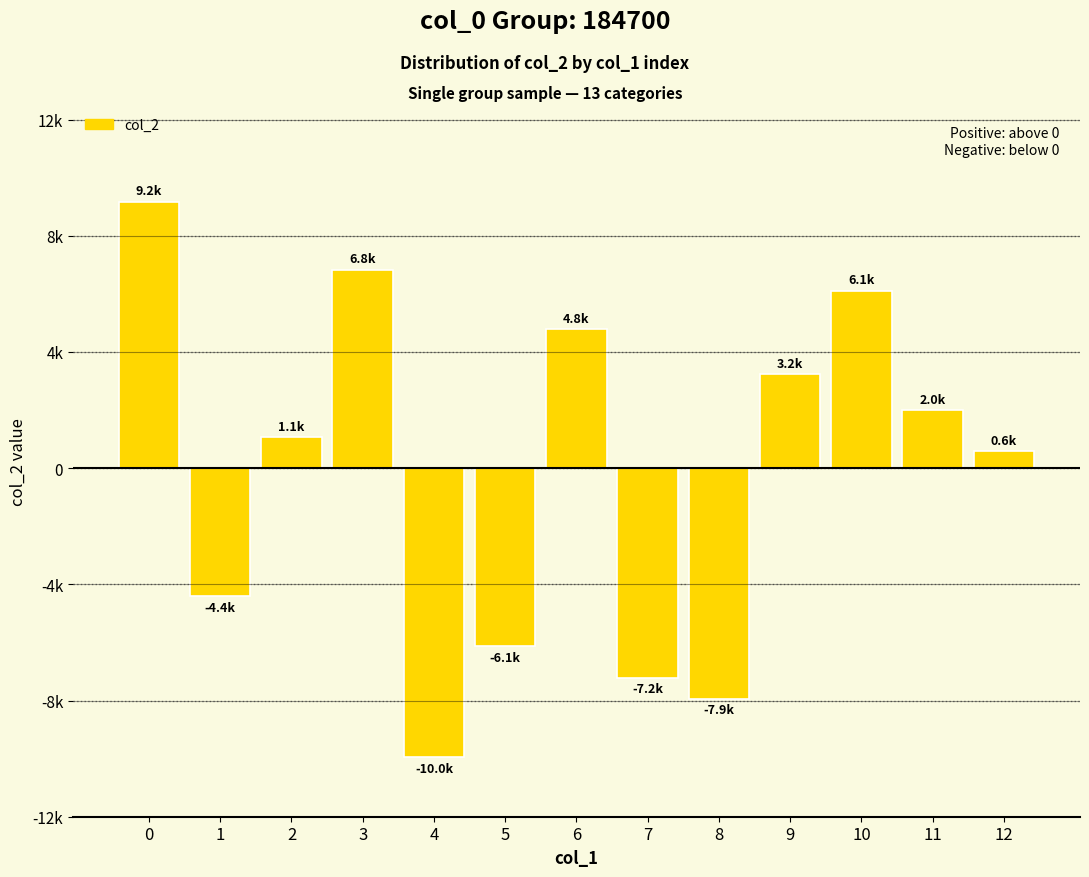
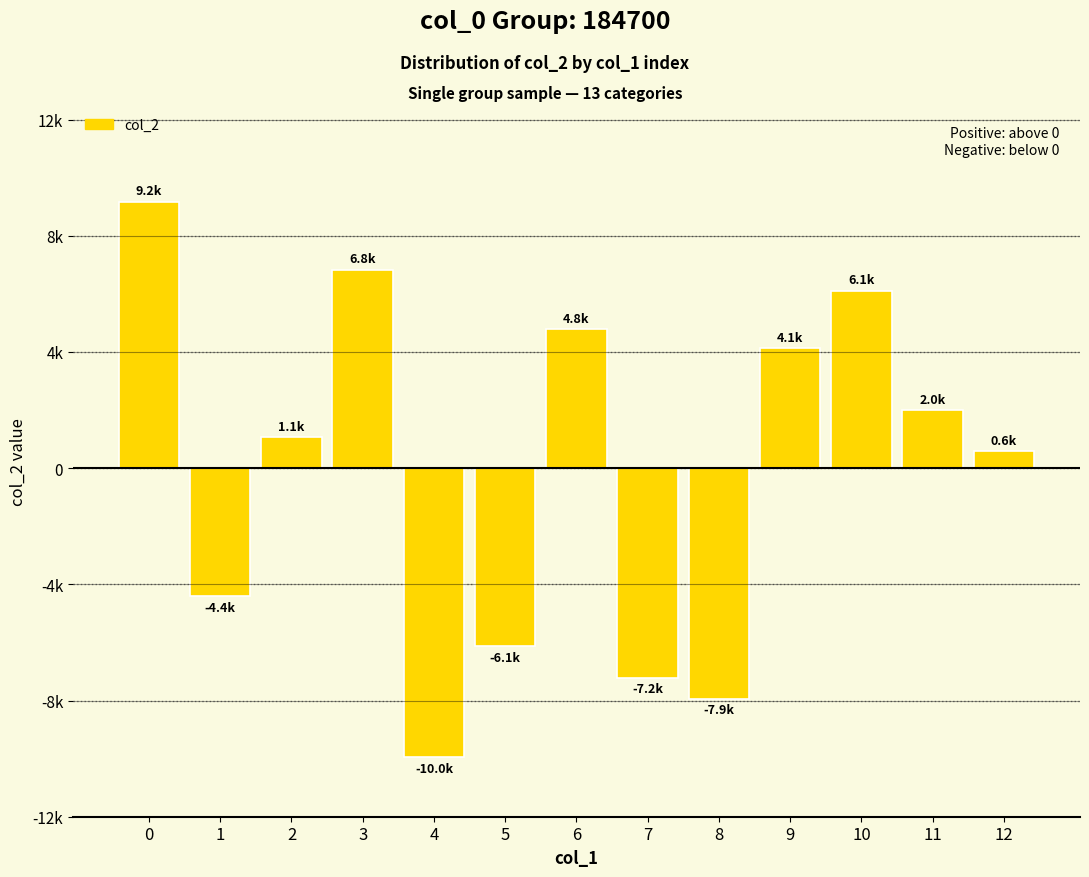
9: 3.2k -> 4.1k
